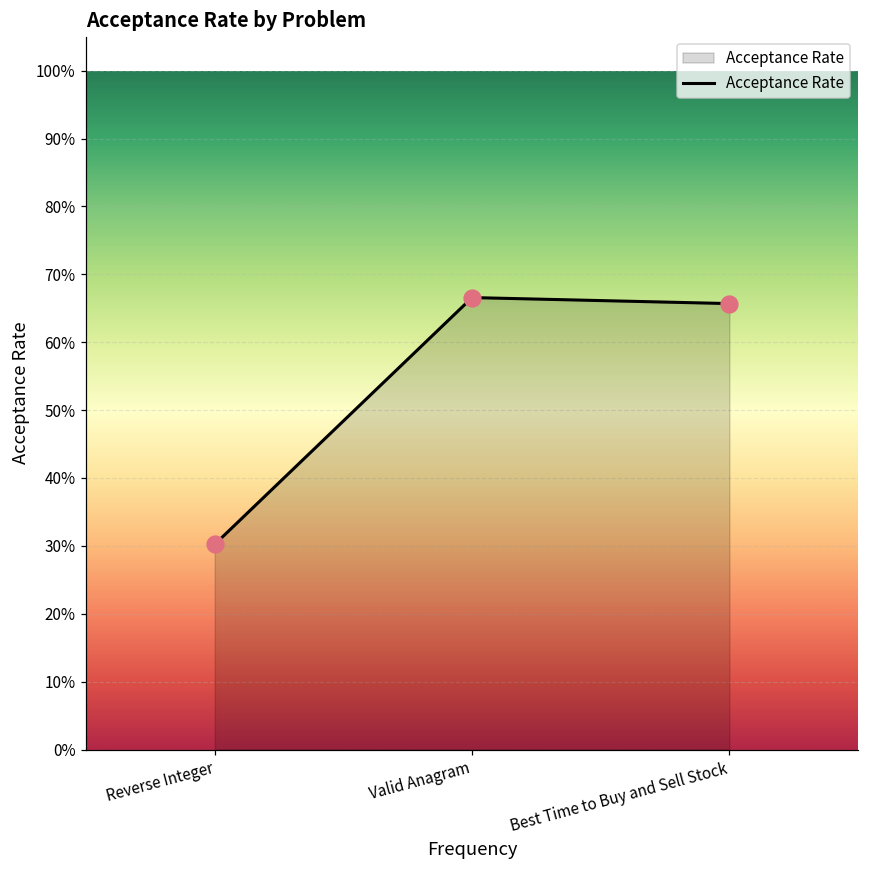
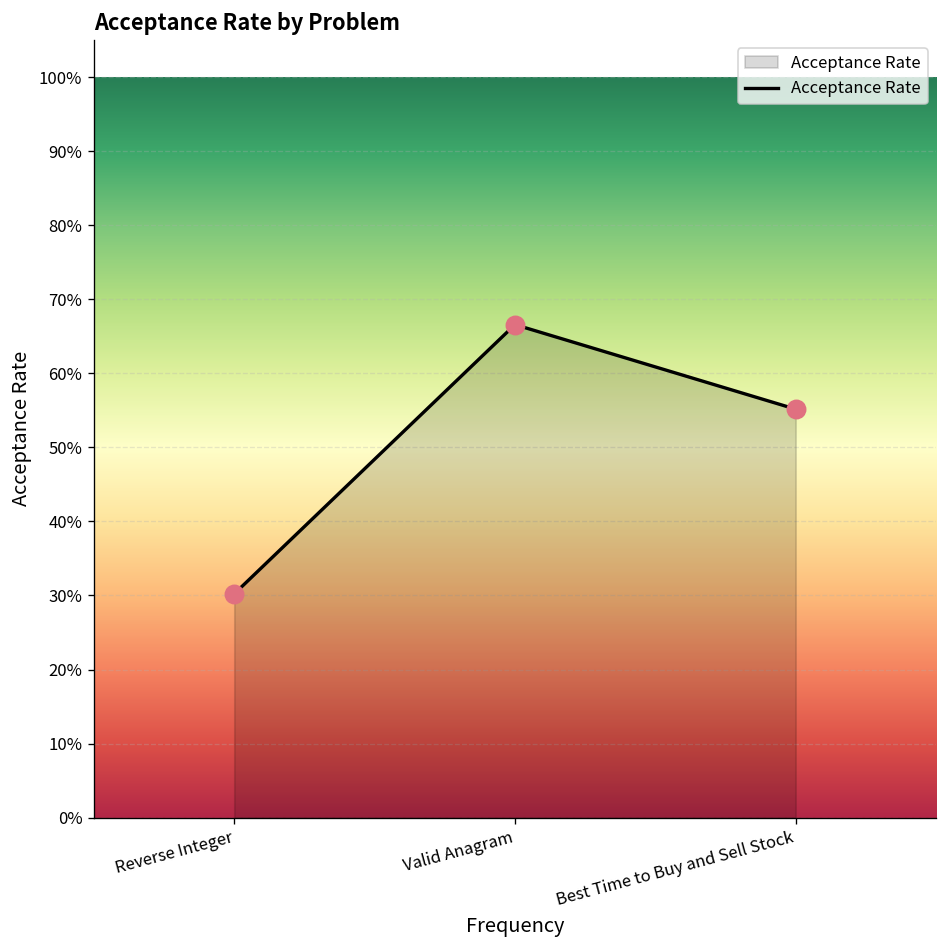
Best Time to Buy and Sell Stock: 66% -> 55%
